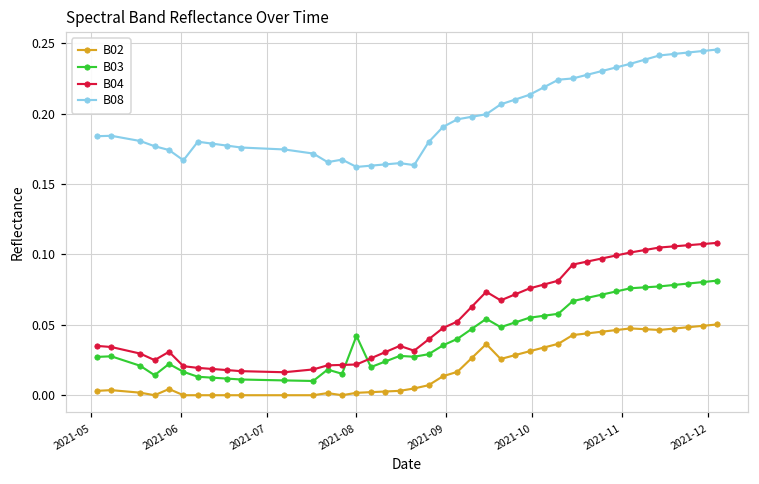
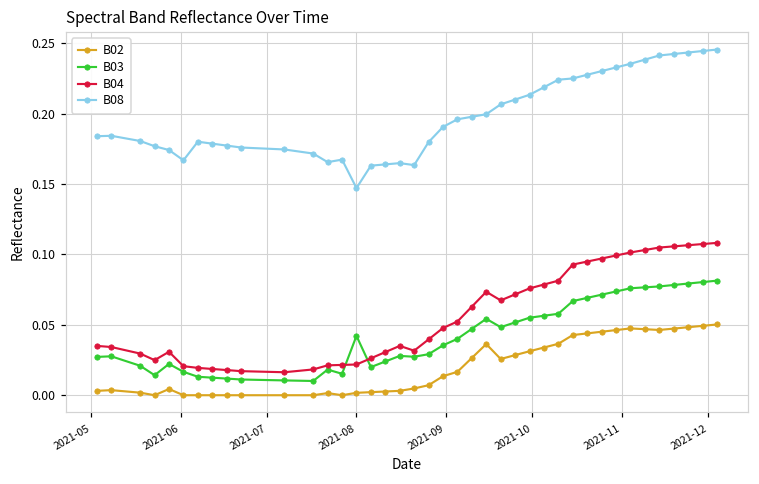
B08, 2021-08: 0.162 -> 0.147
